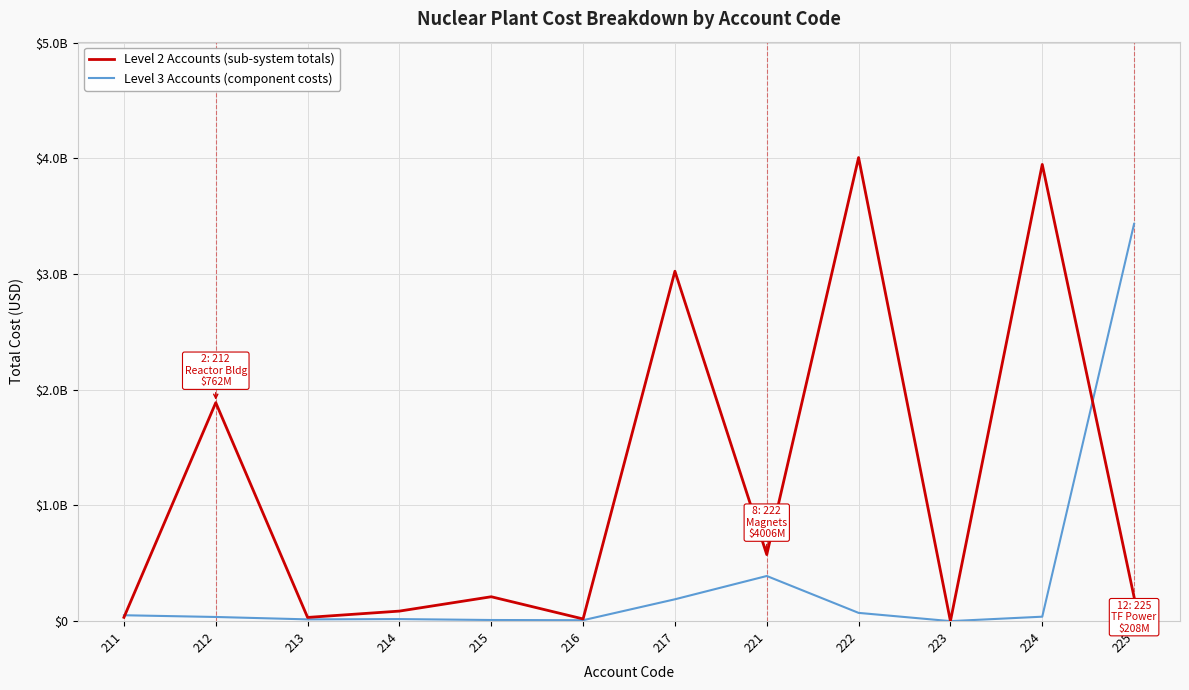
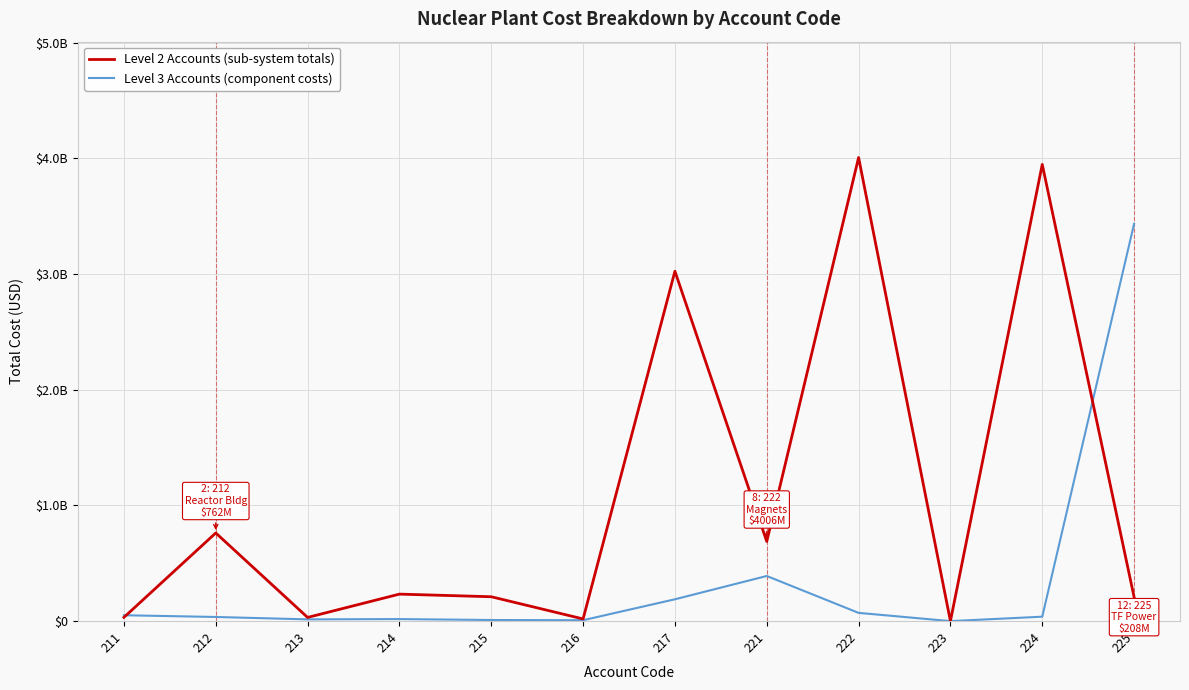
Level 2 Accounts (sub-system totals), 212: $1890000000 -> $760000000
Level 2 Accounts (sub-system totals), 214: $90000000 -> $230000000
Level 2 Accounts (sub-system totals), 221: $580000000 -> $690000000
